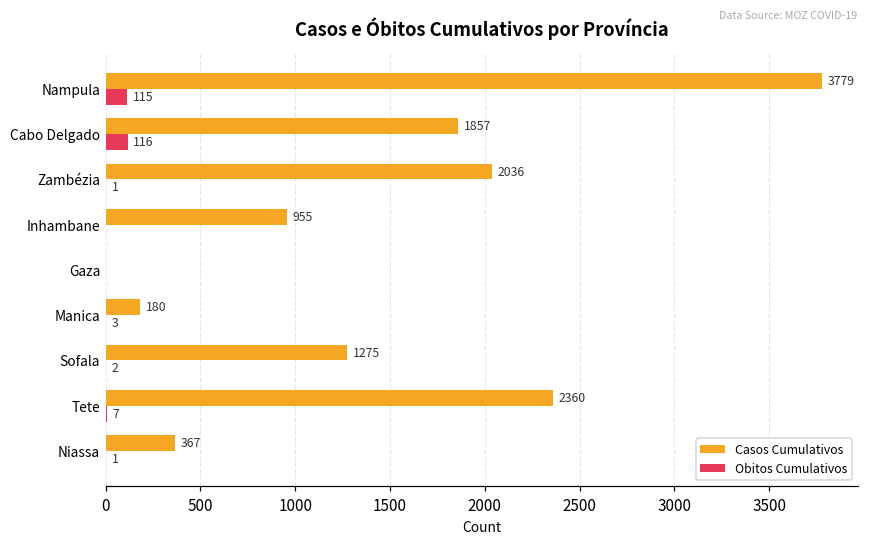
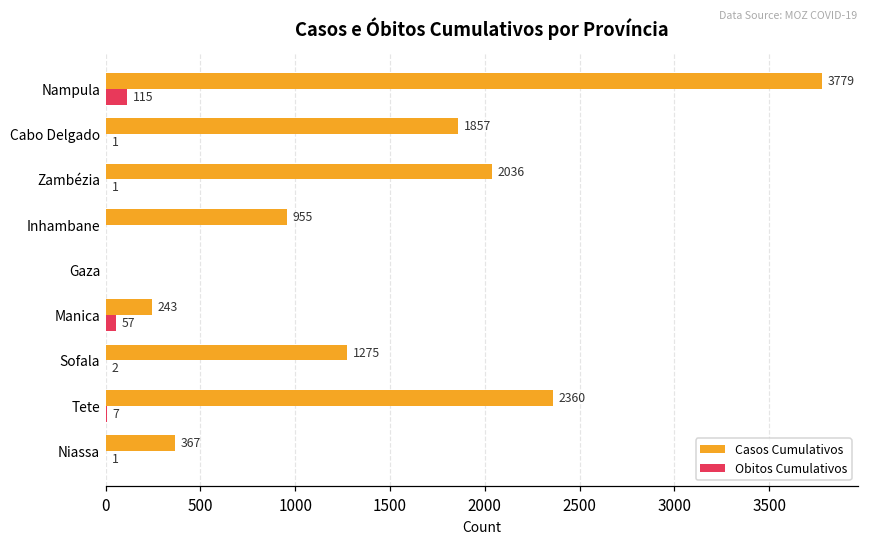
Obitos Cumulativos, Cabo Delgado: 116 -> 1
Casos Cumulativos, Manica: 180 -> 243
Obitos Cumulativos, Manica: 3 -> 57
